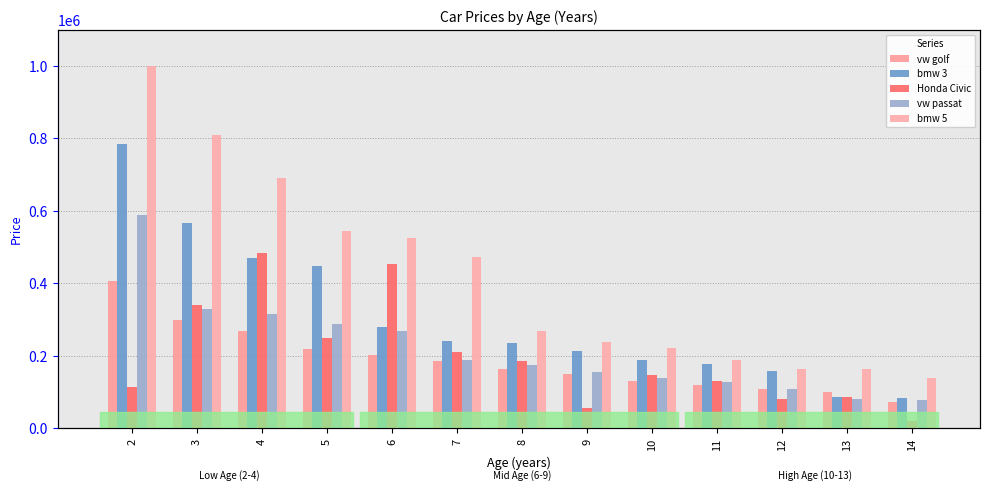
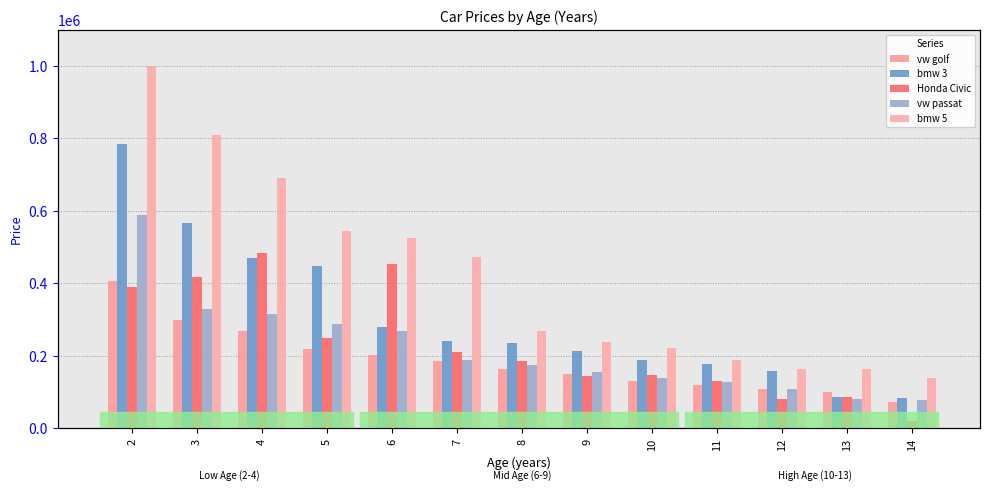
Honda Civic, 2: 110000 -> 390000
Honda Civic, 3: 340000 -> 420000
Honda Civic, 9: 60000 -> 140000
